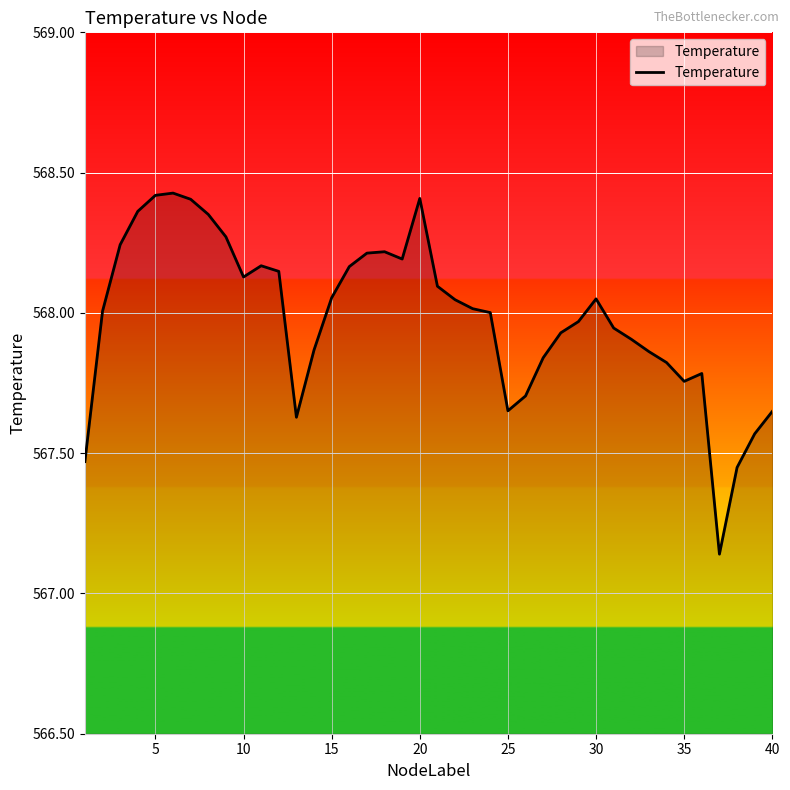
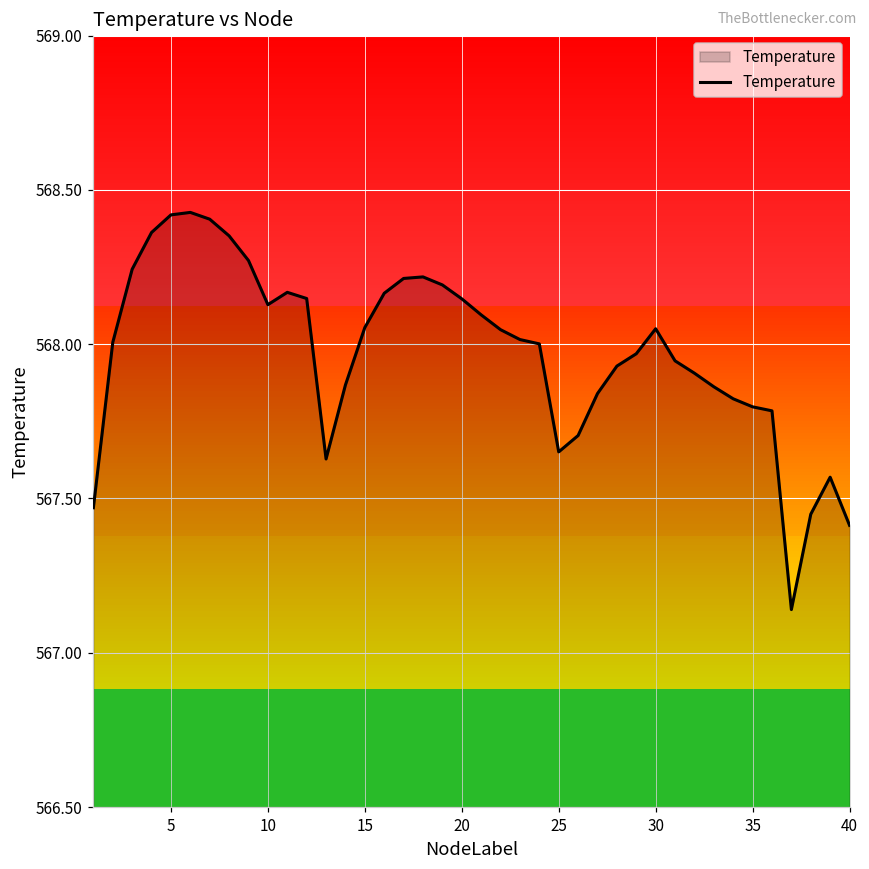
20: 568.41 -> 568.15
35: 567.76 -> 567.80
40: 567.65 -> 567.41
